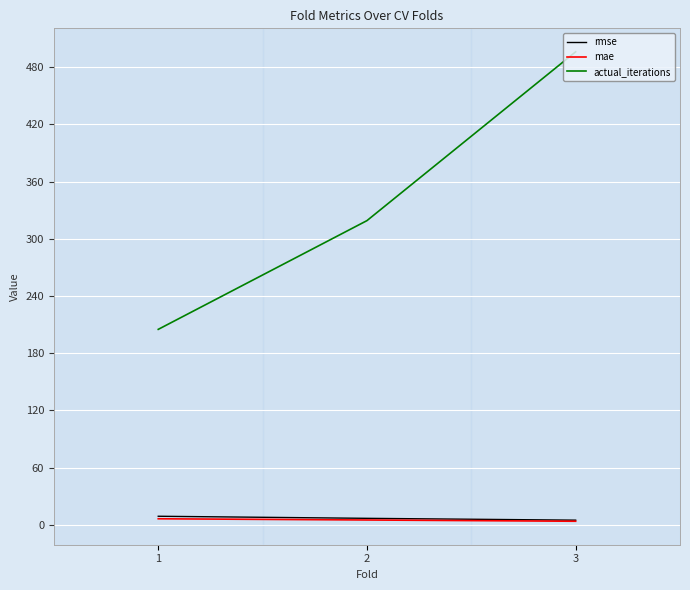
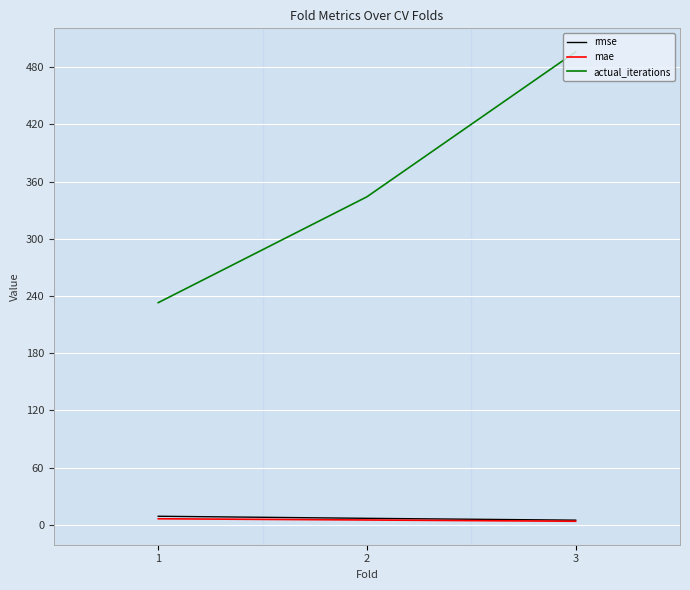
actual_iterations, 1: 210 -> 230
actual_iterations, 2: 320 -> 340
